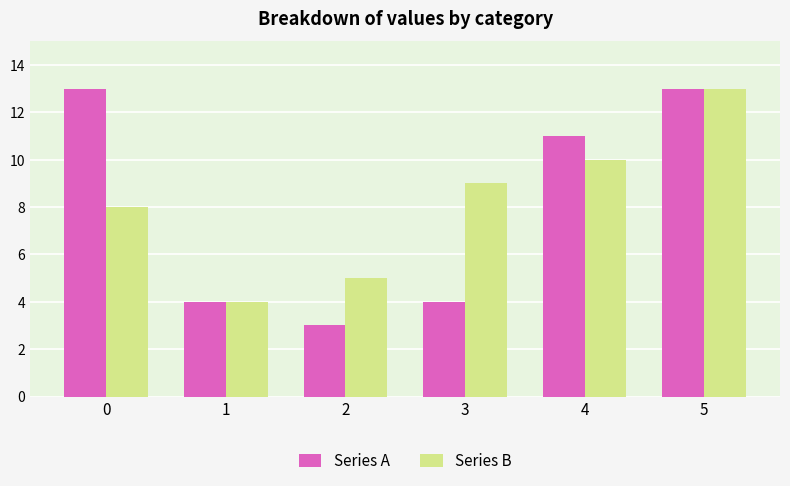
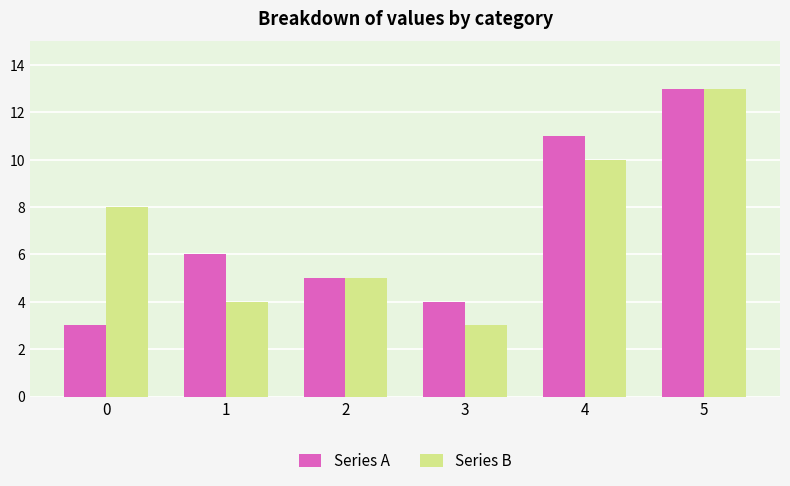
Series A, 0: 13 -> 3
Series A, 1: 4 -> 6
Series A, 2: 3 -> 5
Series B, 3: 9 -> 3
